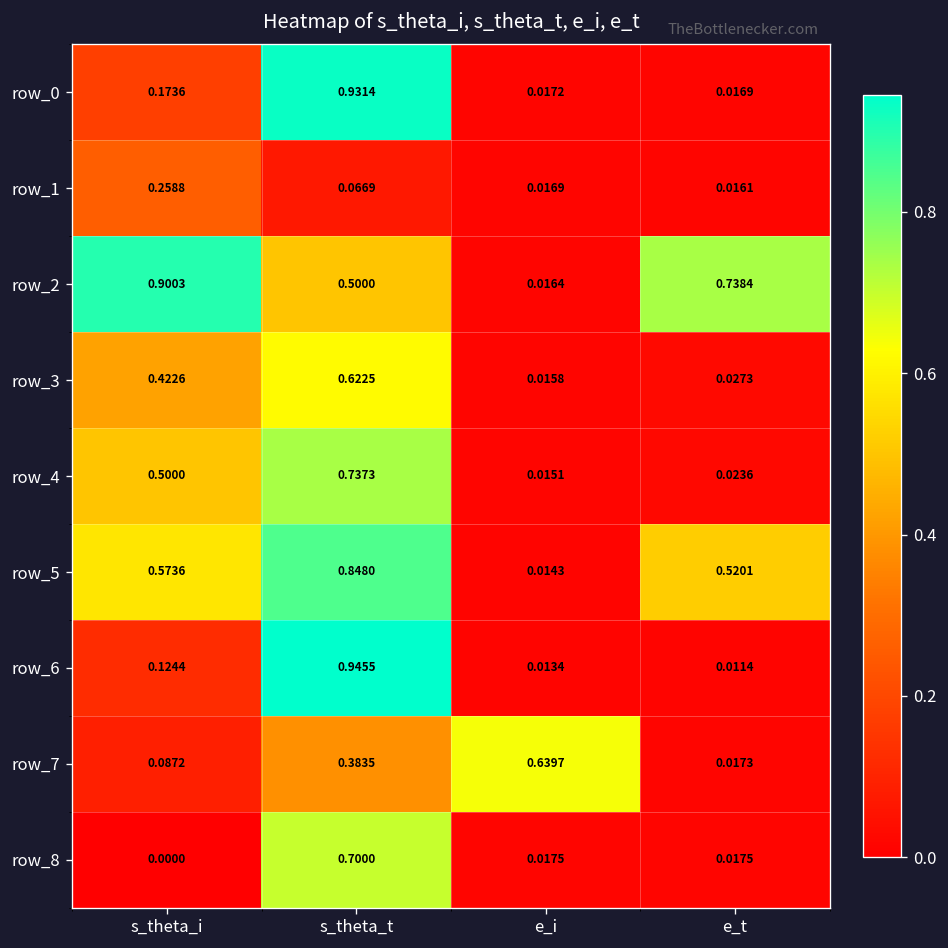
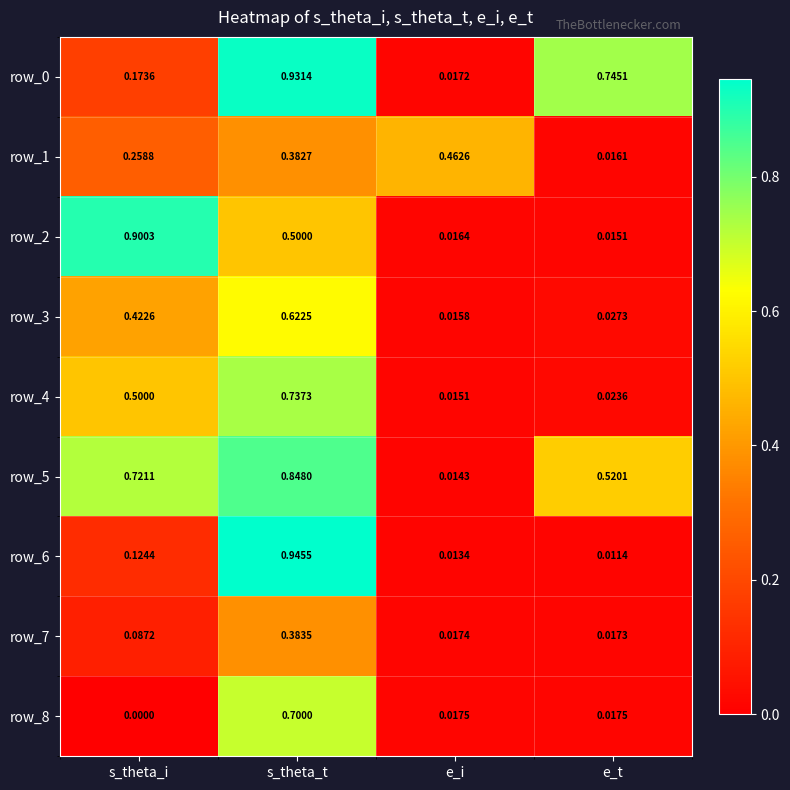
row_0, e_t: 0.0169 -> 0.7451
row_1, s_theta_t: 0.0669 -> 0.3827
row_1, e_i: 0.0169 -> 0.4626
row_2, e_t: 0.7384 -> 0.0151
row_5, s_theta_i: 0.5736 -> 0.7211
row_7, e_i: 0.6397 -> 0.0174
